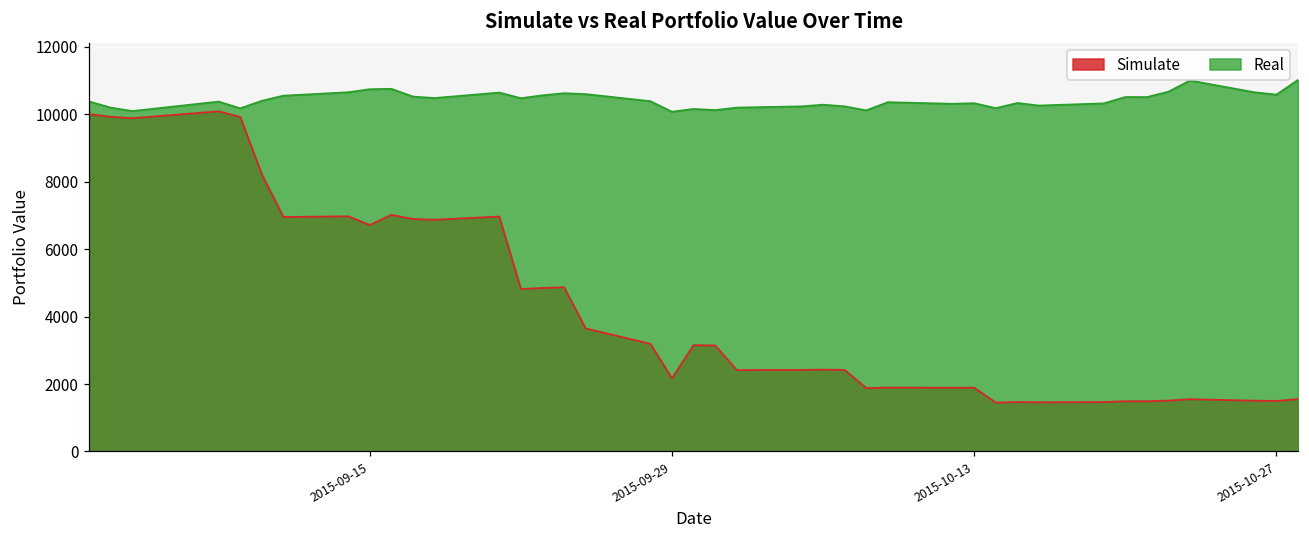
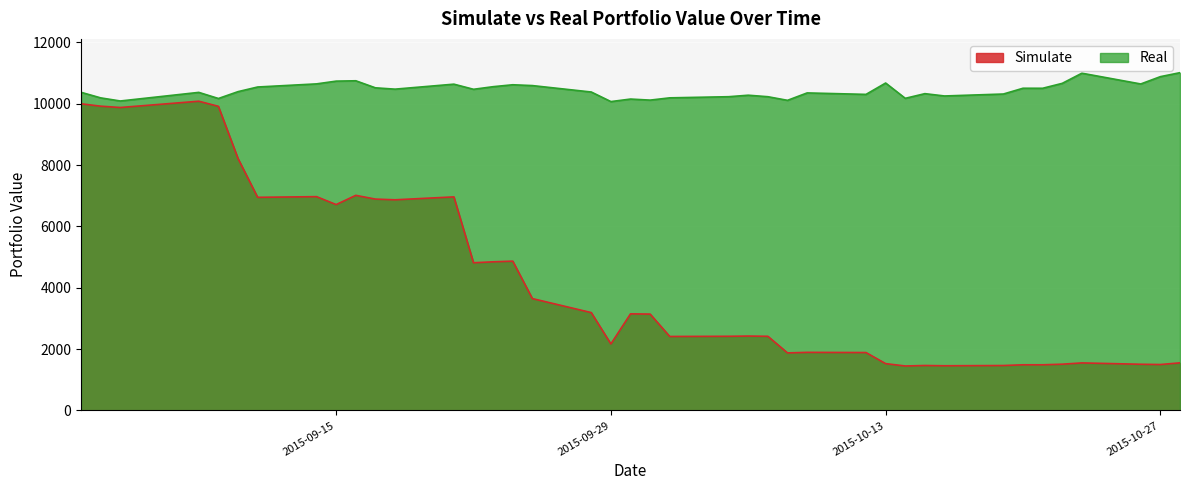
Simulate, 2015-10-13: 1900 -> 1500
Real, 2015-10-13: 10300 -> 10700
Real, 2015-10-27: 10600 -> 10900
